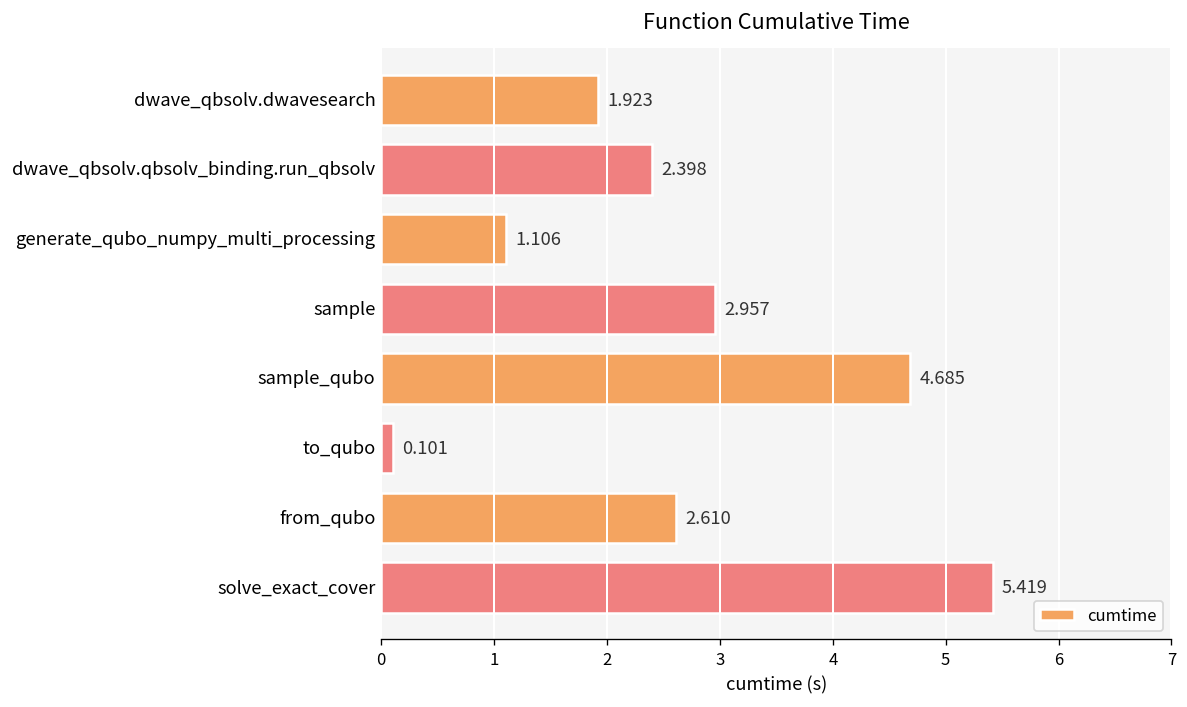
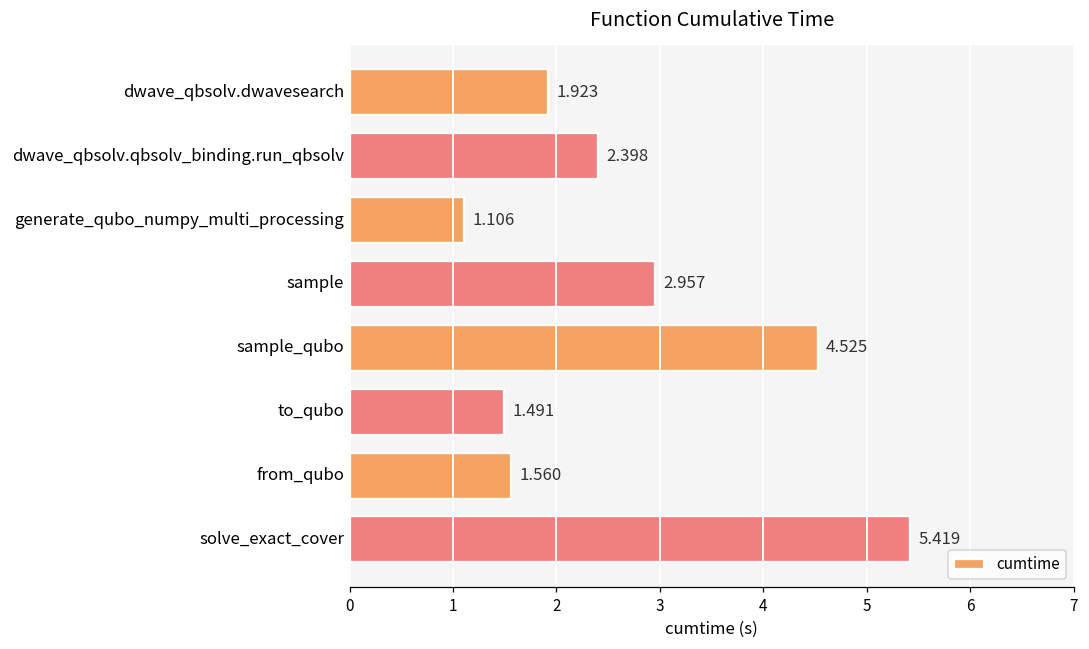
sample_qubo: 4.685 -> 4.525
to_qubo: 0.101 -> 1.491
from_qubo: 2.610 -> 1.560
